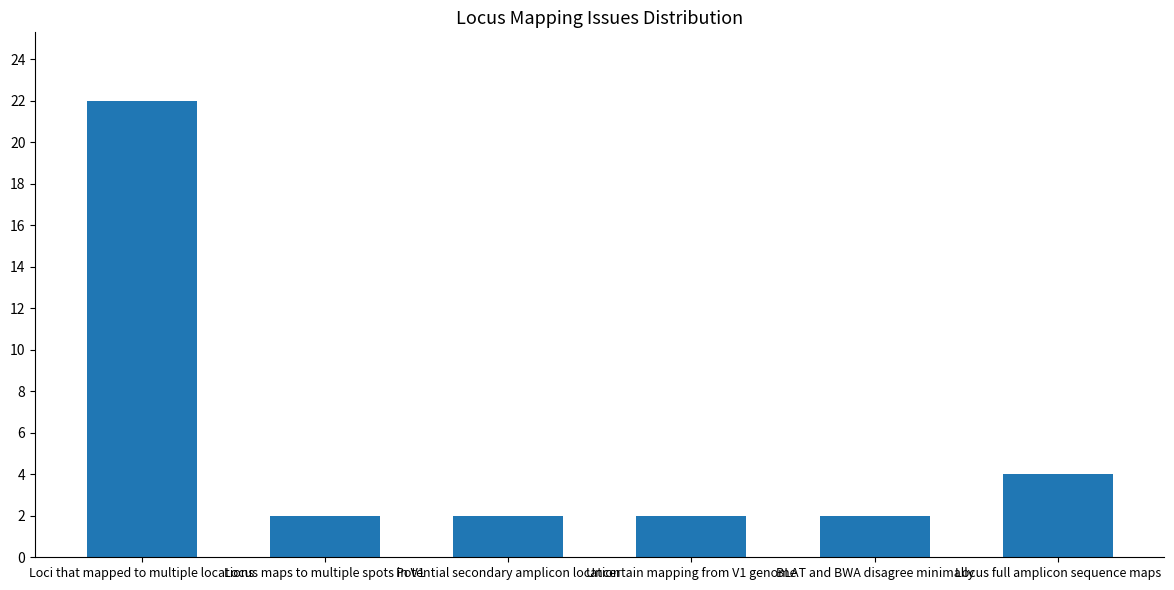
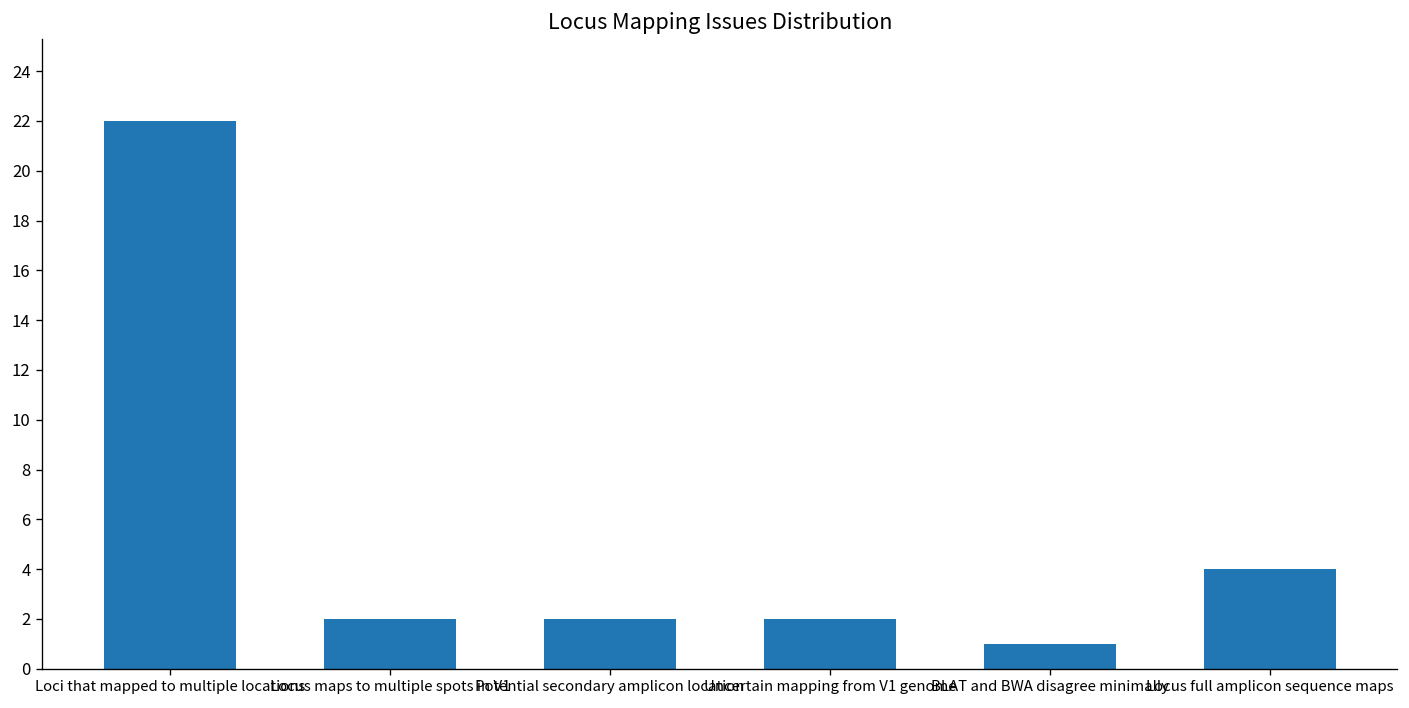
BLAT and BWA disagree minimally: 2 -> 1
